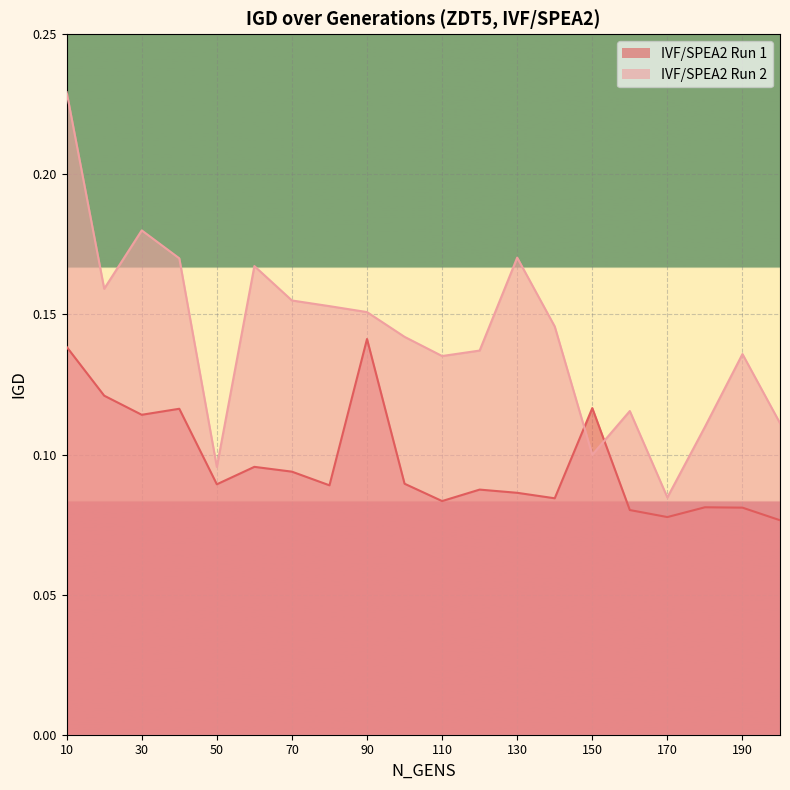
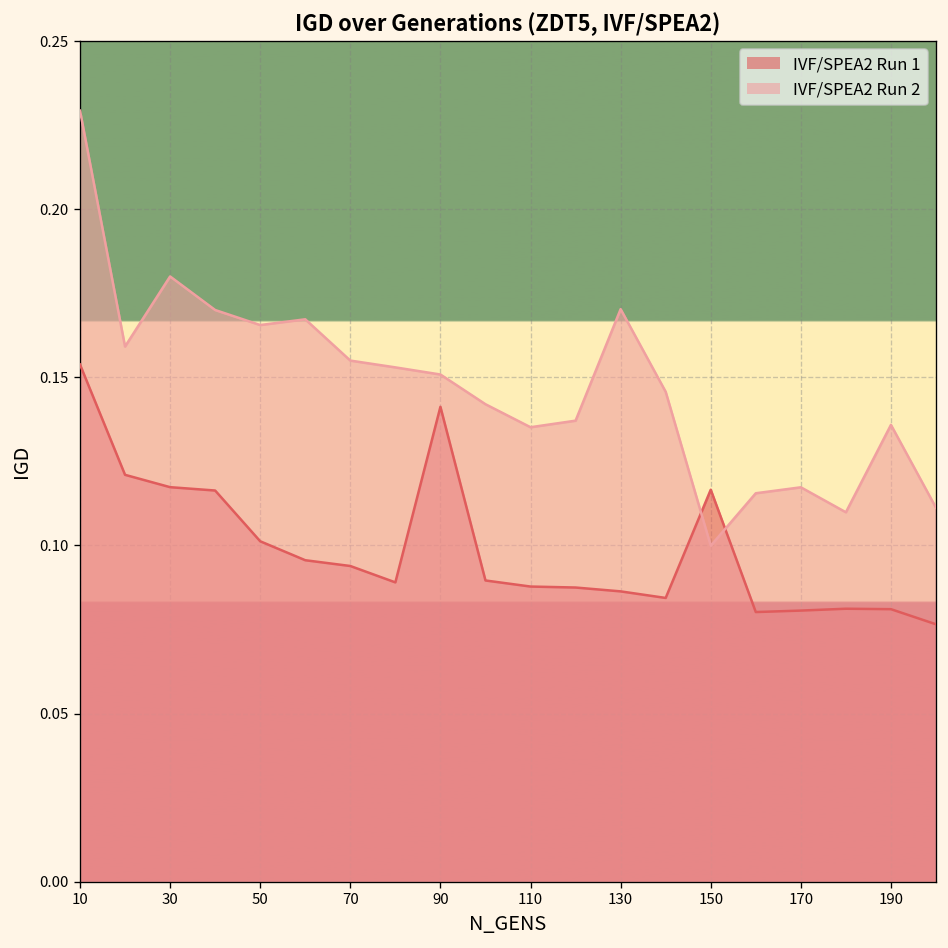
IVF/SPEA2 Run 1, 10: 0.138 -> 0.154
IVF/SPEA2 Run 1, 30: 0.114 -> 0.117
IVF/SPEA2 Run 1, 50: 0.089 -> 0.101
IVF/SPEA2 Run 2, 50: 0.096 -> 0.166
IVF/SPEA2 Run 1, 110: 0.083 -> 0.088
IVF/SPEA2 Run 1, 170: 0.078 -> 0.081
IVF/SPEA2 Run 2, 170: 0.085 -> 0.117
